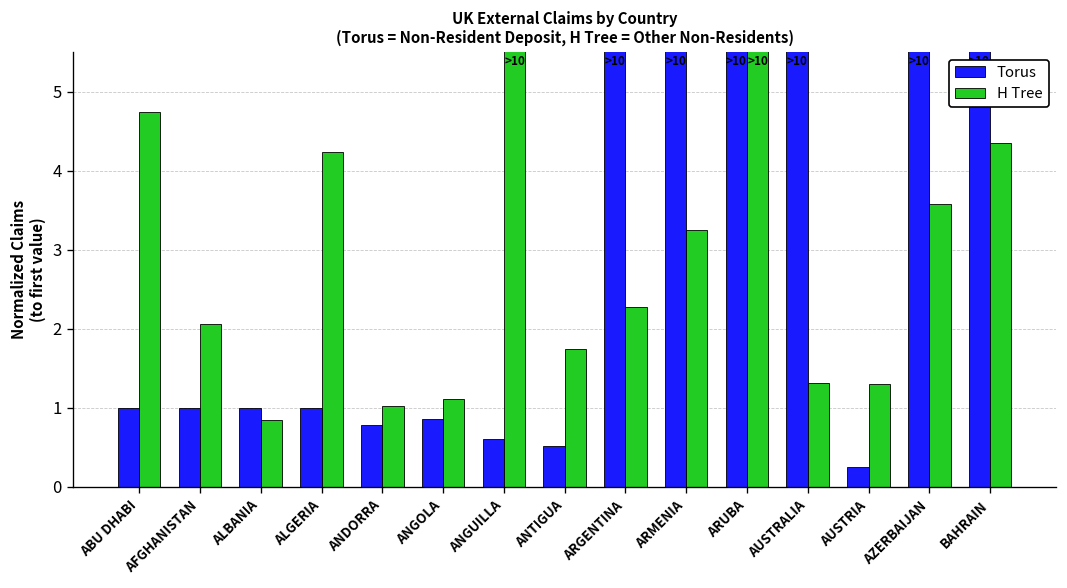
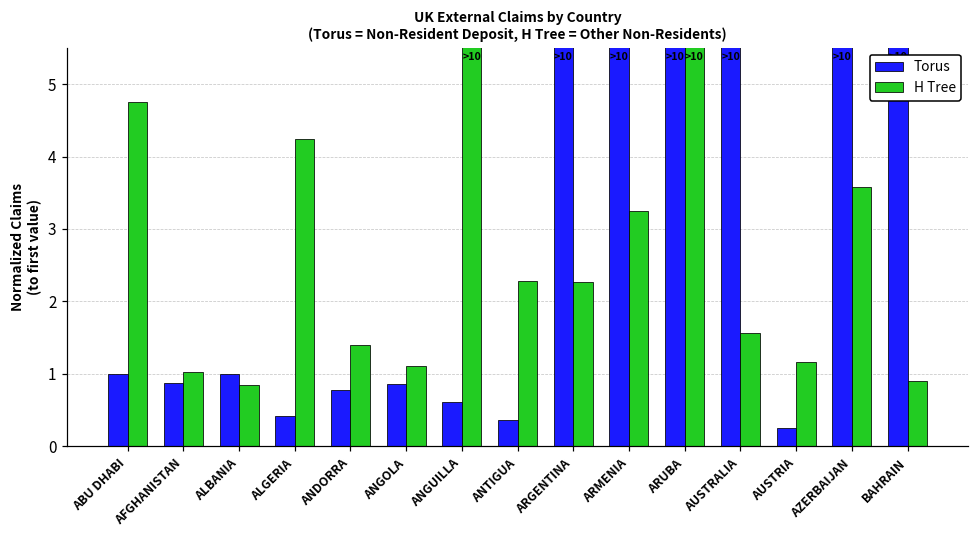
Torus, AFGHANISTAN: 1.0 -> 0.9
H Tree, AFGHANISTAN: 2.1 -> 1.0
Torus, ALGERIA: 1.0 -> 0.4
H Tree, ANDORRA: 1.0 -> 1.4
Torus, ANTIGUA: 0.5 -> 0.4
H Tree, ANTIGUA: 1.7 -> 2.3
H Tree, AUSTRALIA: 1.3 -> 1.6
H Tree, AUSTRIA: 1.3 -> 1.2
H Tree, BAHRAIN: 4.3 -> 0.9
